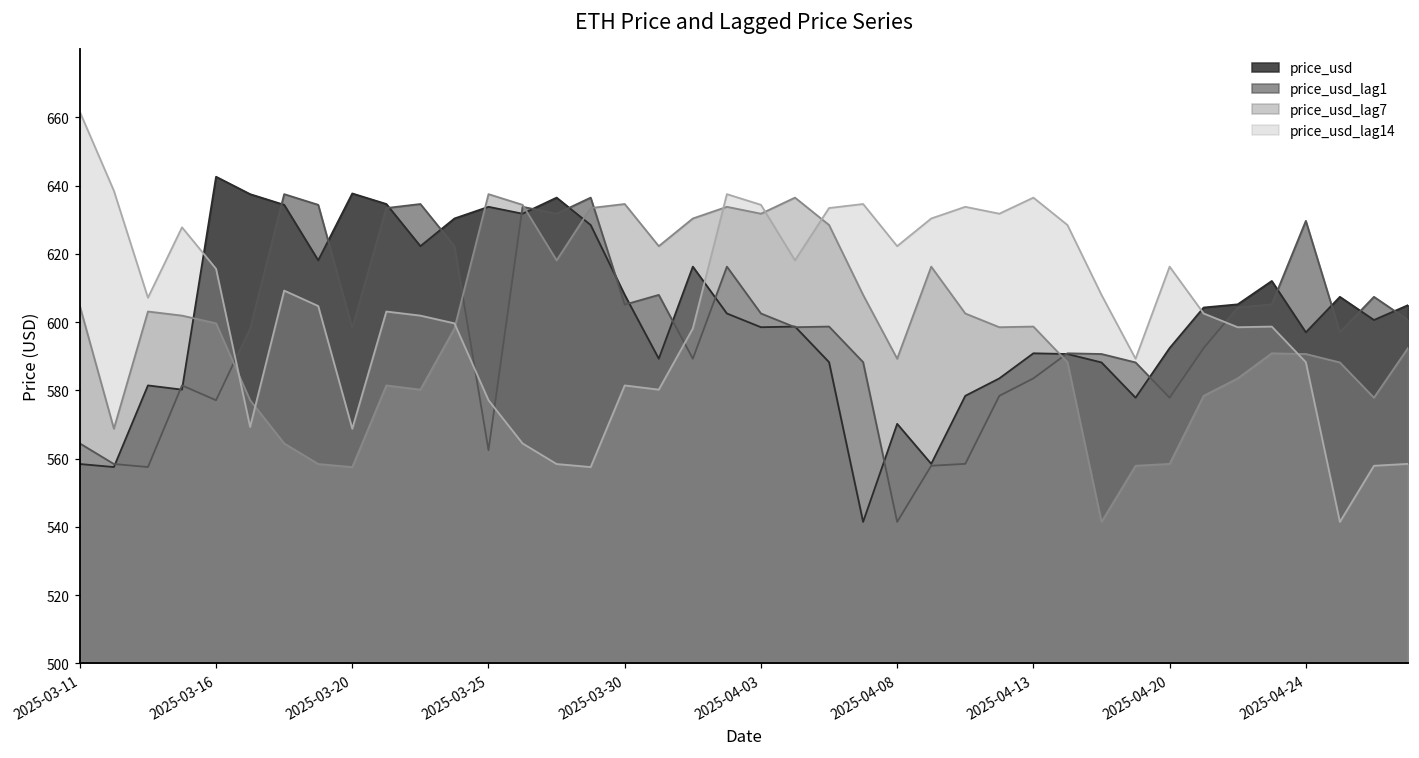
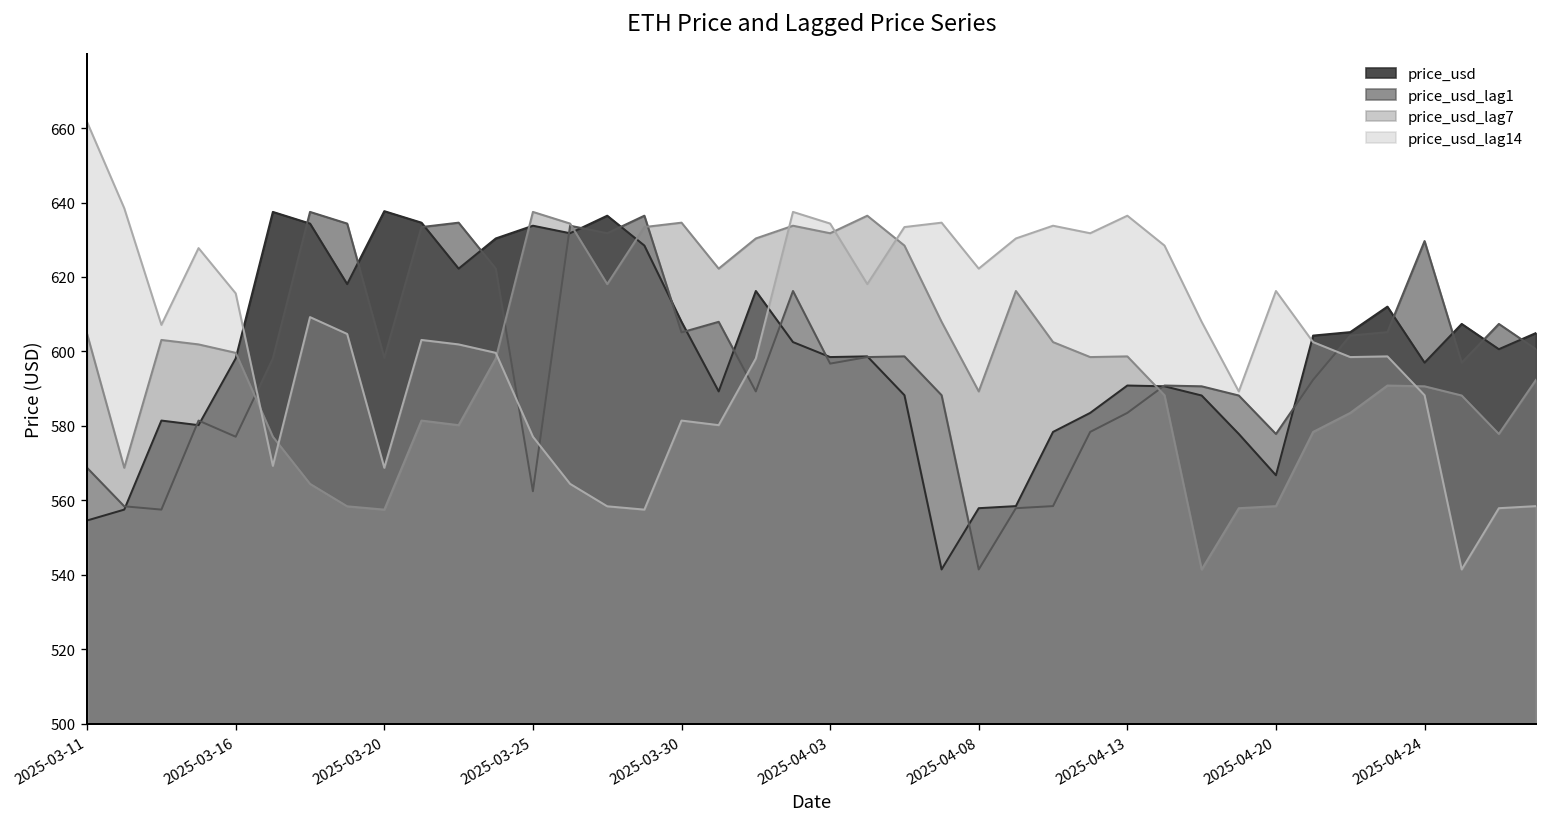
price_usd, 2025-03-11: 558 -> 555
price_usd_lag1, 2025-03-11: 564 -> 569
price_usd, 2025-03-16: 643 -> 598
price_usd_lag1, 2025-04-03: 603 -> 597
price_usd, 2025-04-08: 570 -> 558
price_usd, 2025-04-20: 592 -> 567
